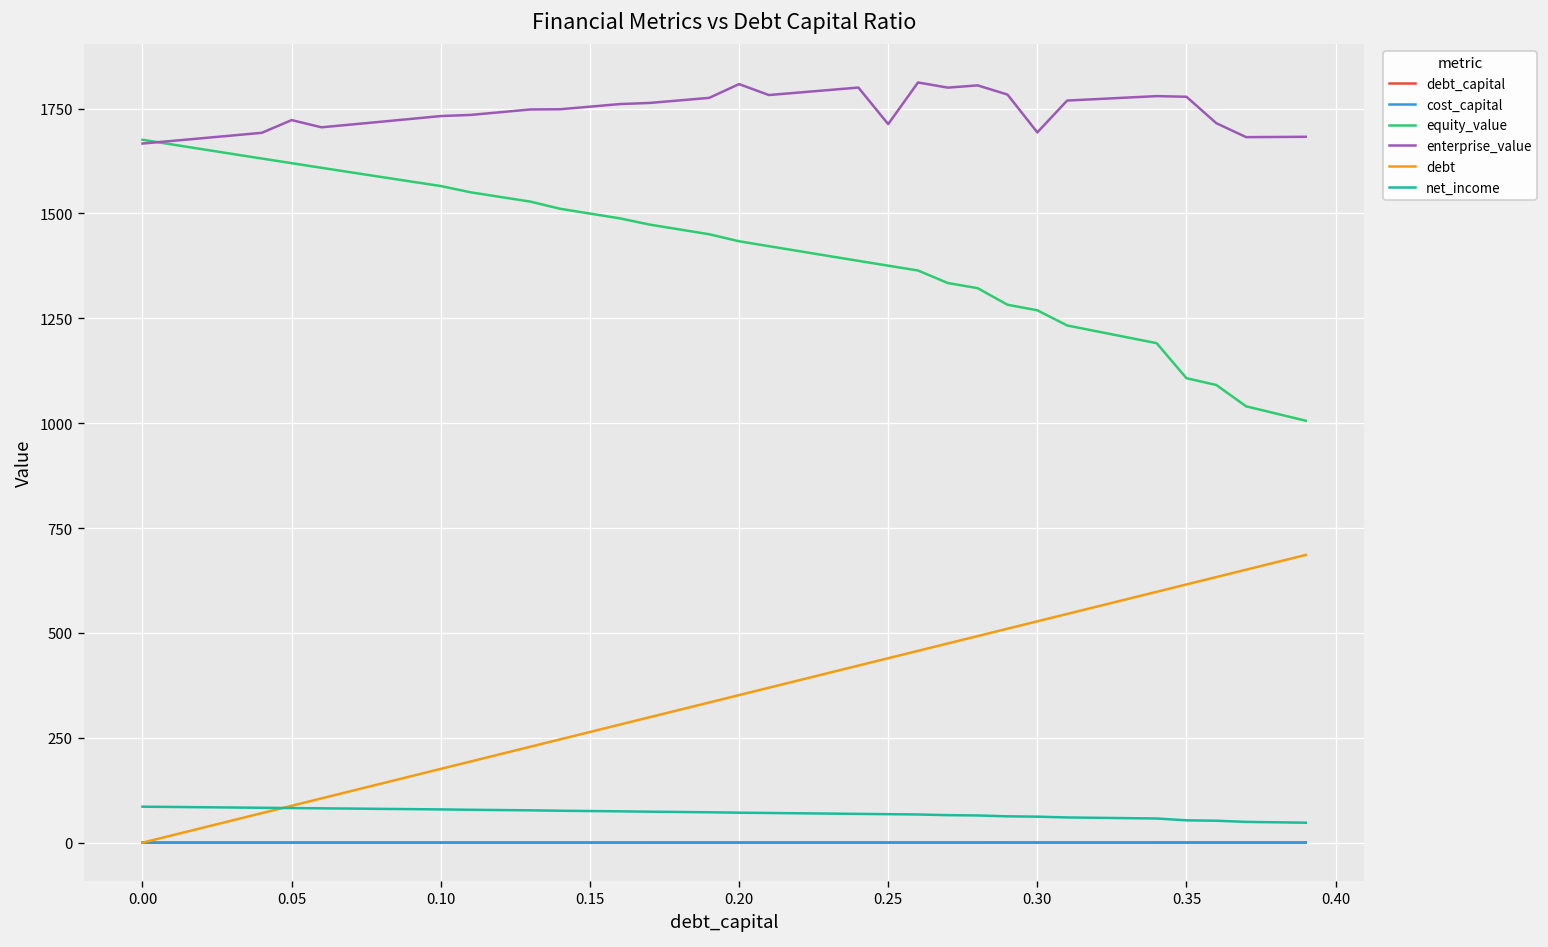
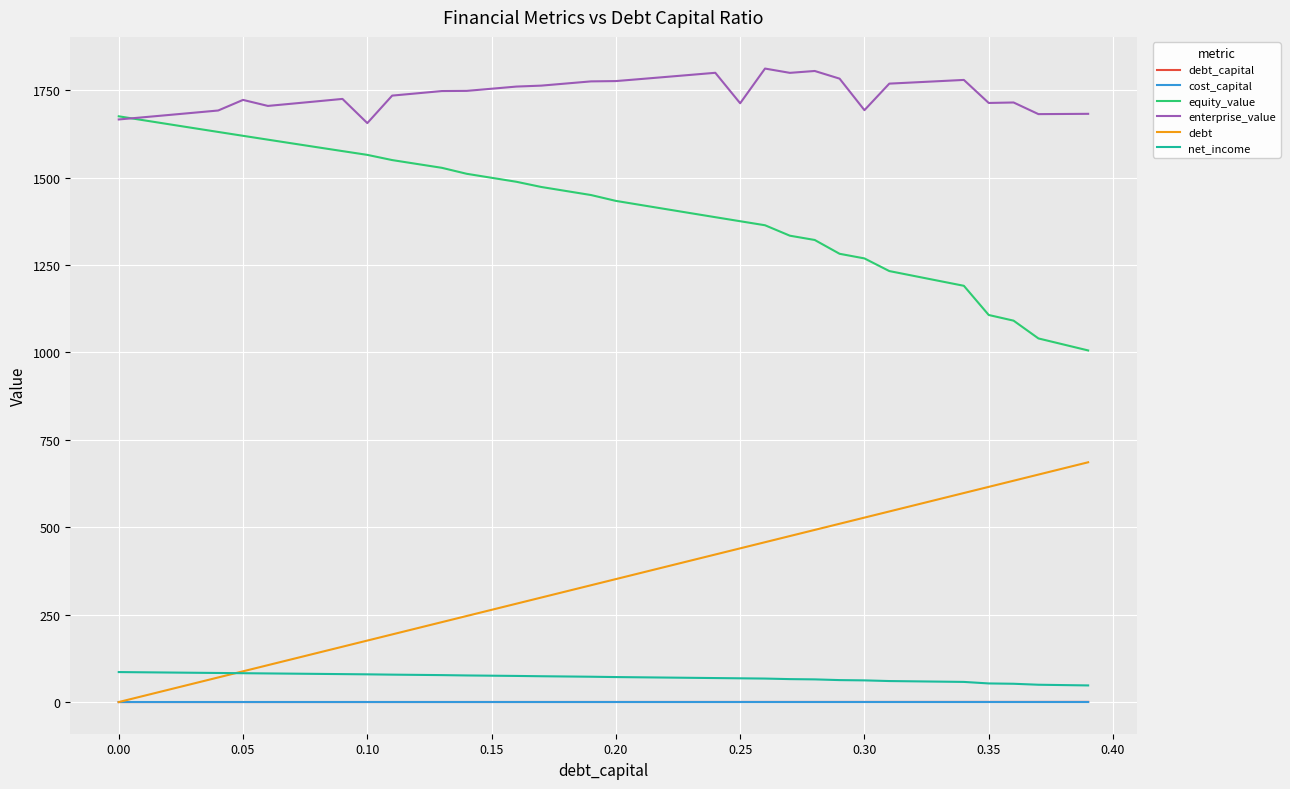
enterprise_value, 0.10: 1730 -> 1660
enterprise_value, 0.20: 1810 -> 1780
enterprise_value, 0.35: 1780 -> 1710
